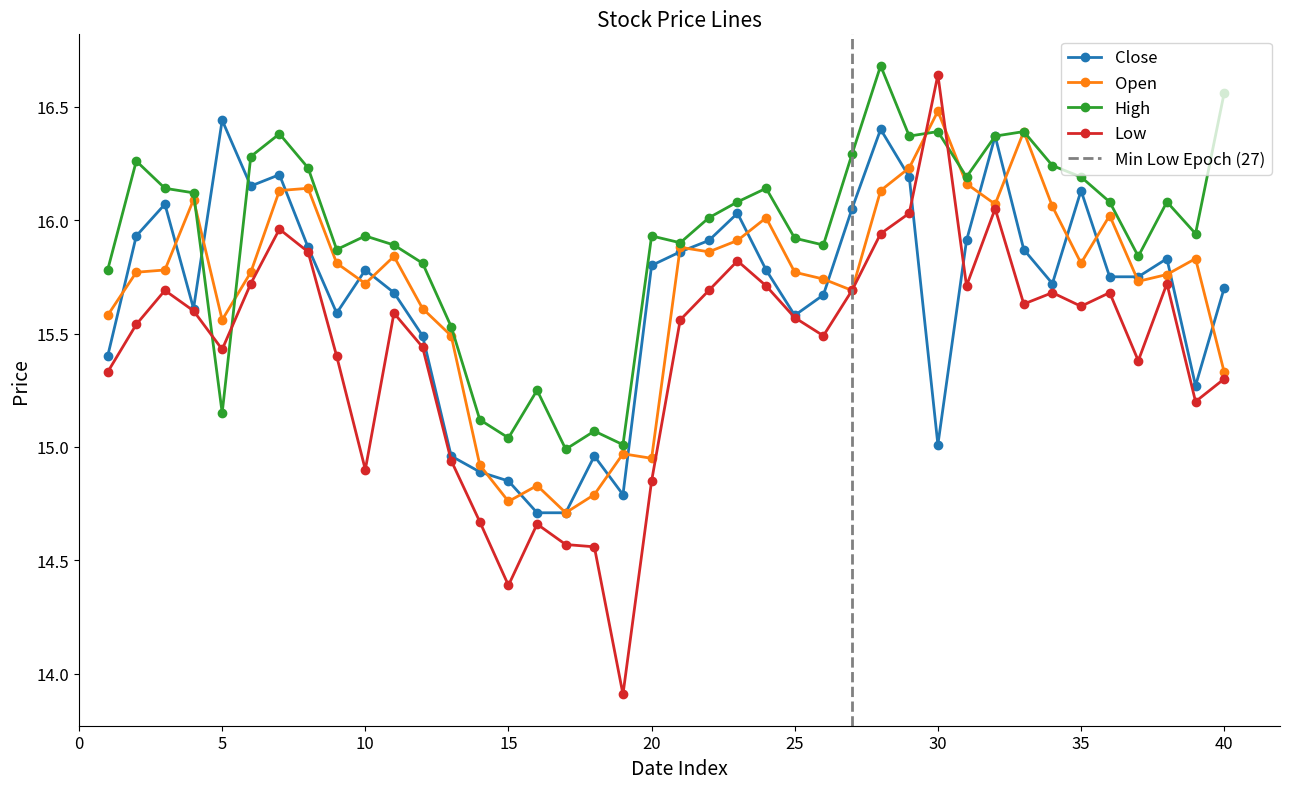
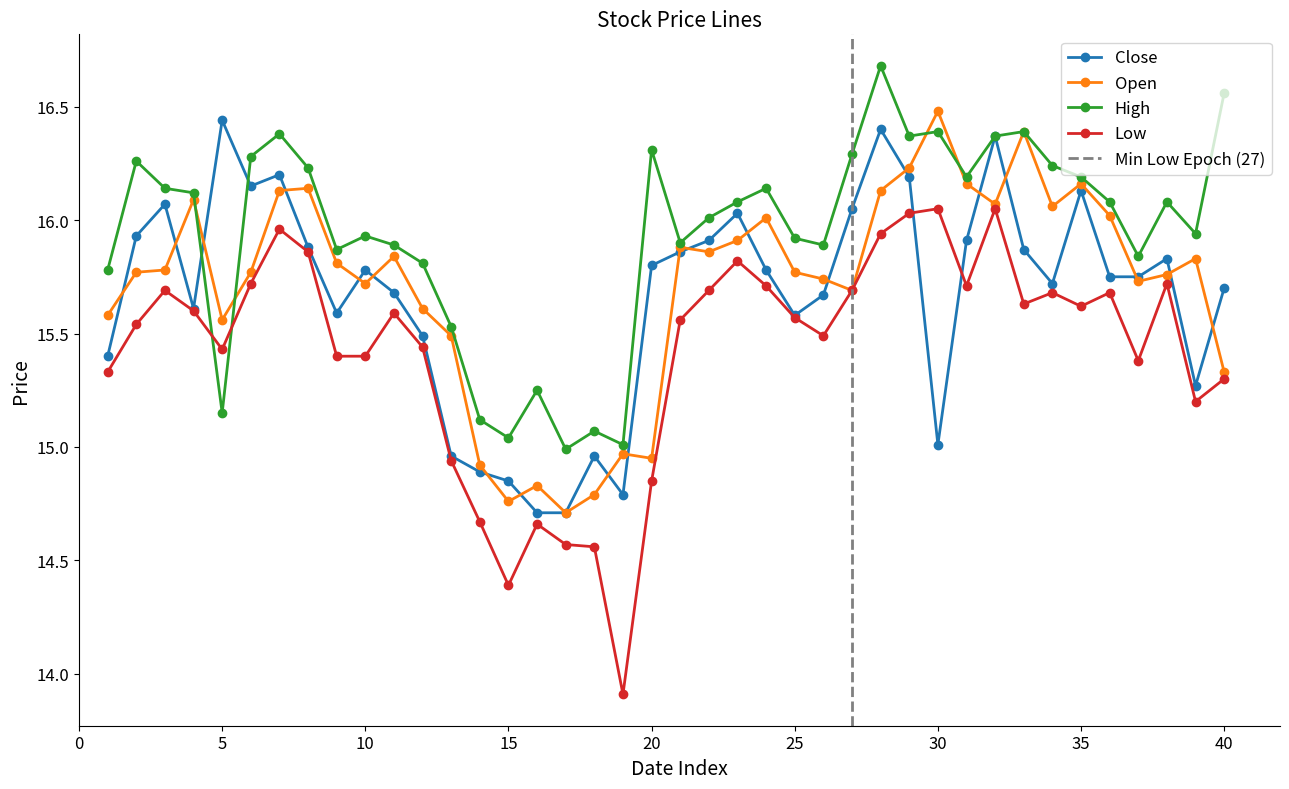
Low, 10: 14.9 -> 15.4
High, 20: 15.93 -> 16.31
Low, 30: 16.64 -> 16.05
Open, 35: 15.81 -> 16.16
